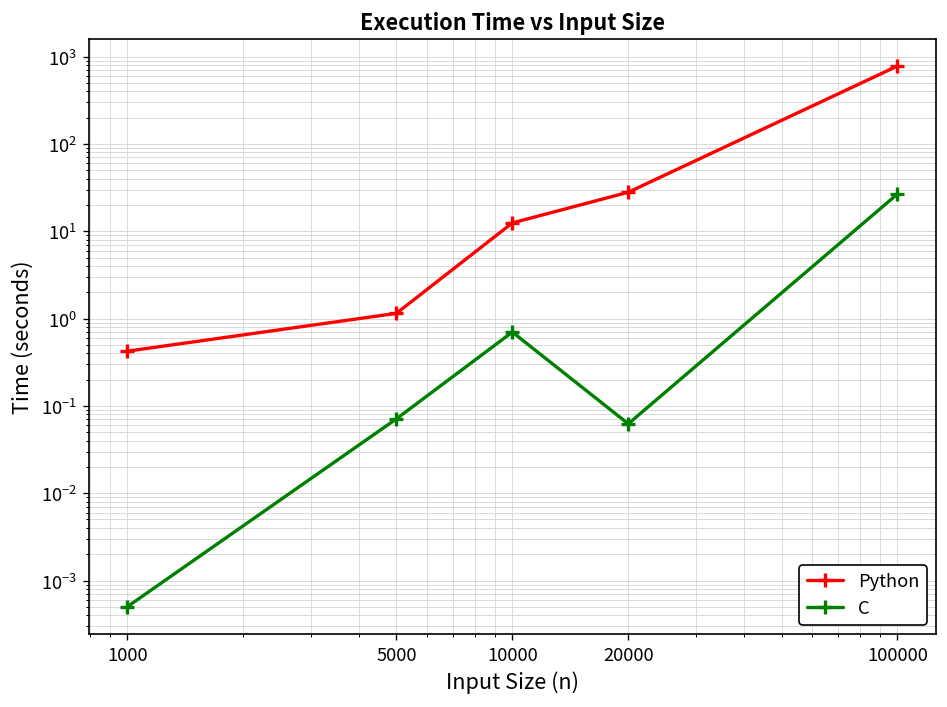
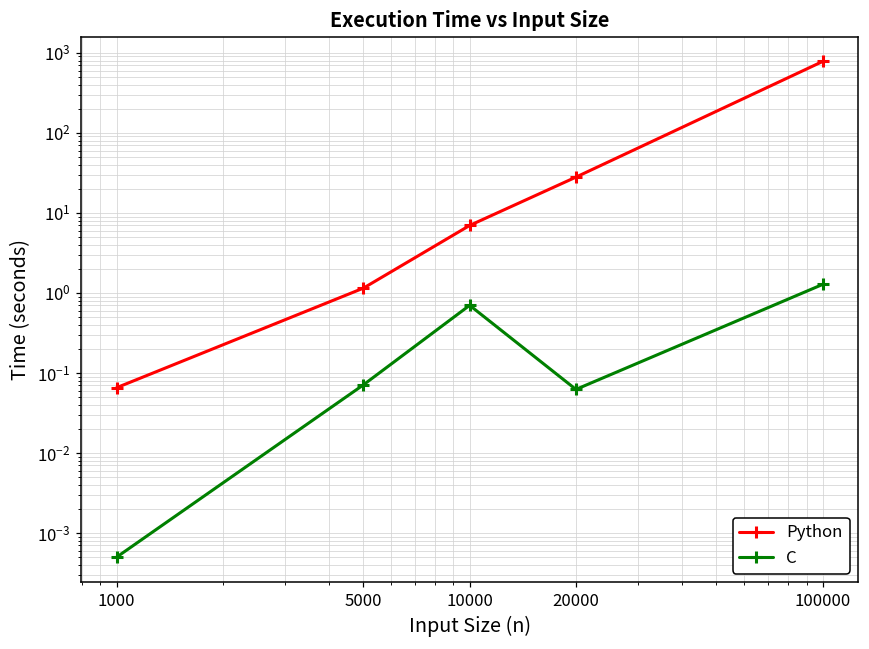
Python, 1000: 0.4 -> 0.07
Python, 10000: 12 -> 7
C, 100000: 27 -> 1.3
